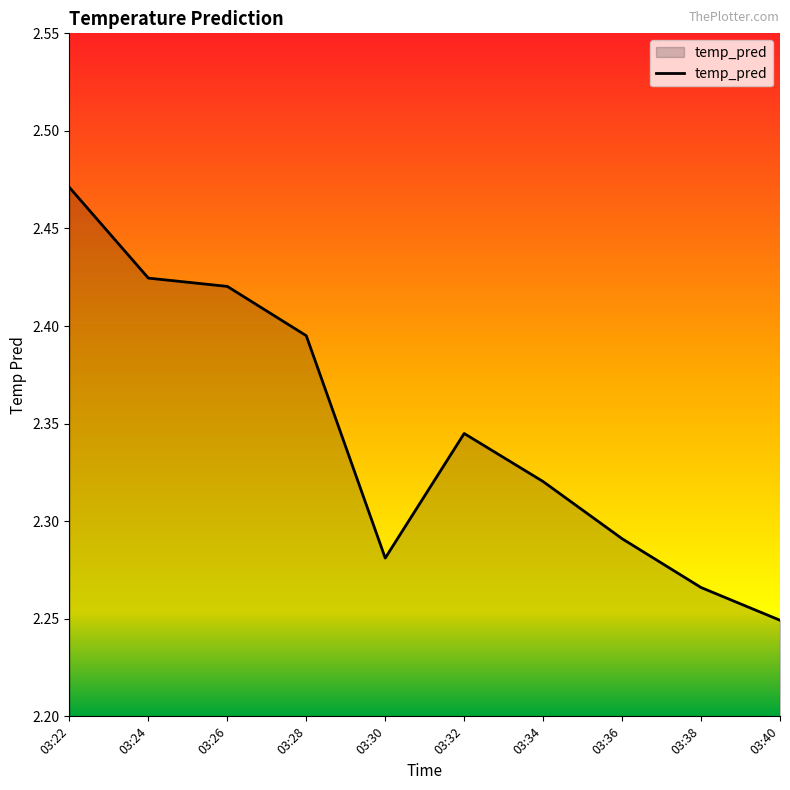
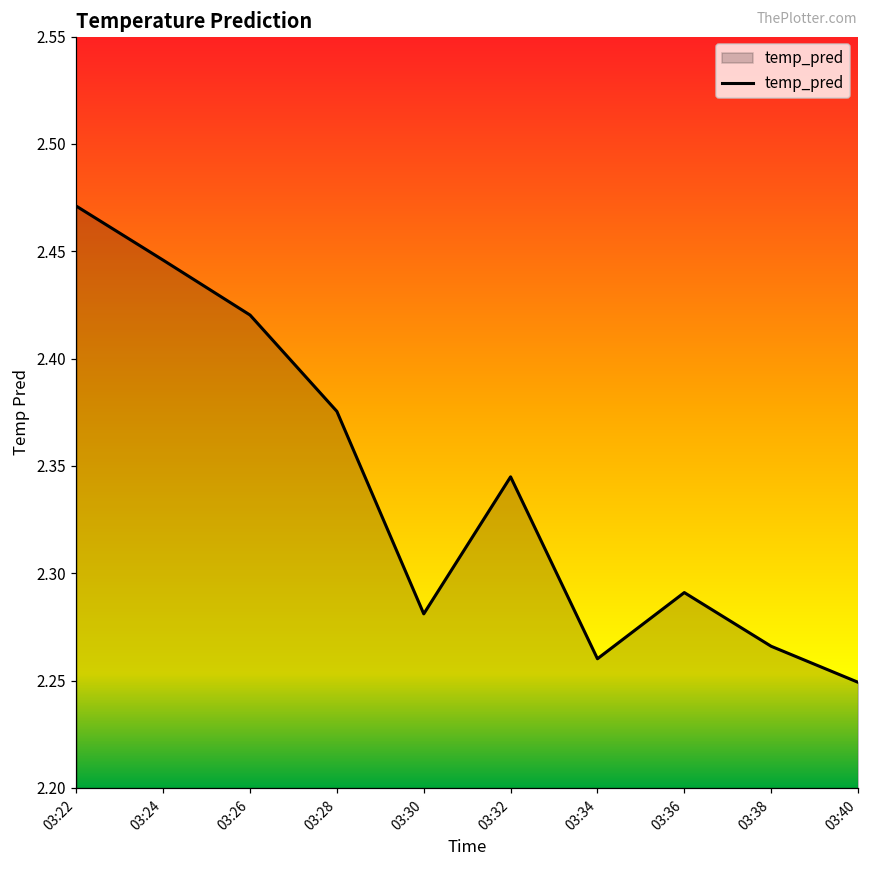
03:24: 2.425 -> 2.446
03:28: 2.395 -> 2.375
03:34: 2.320 -> 2.260
